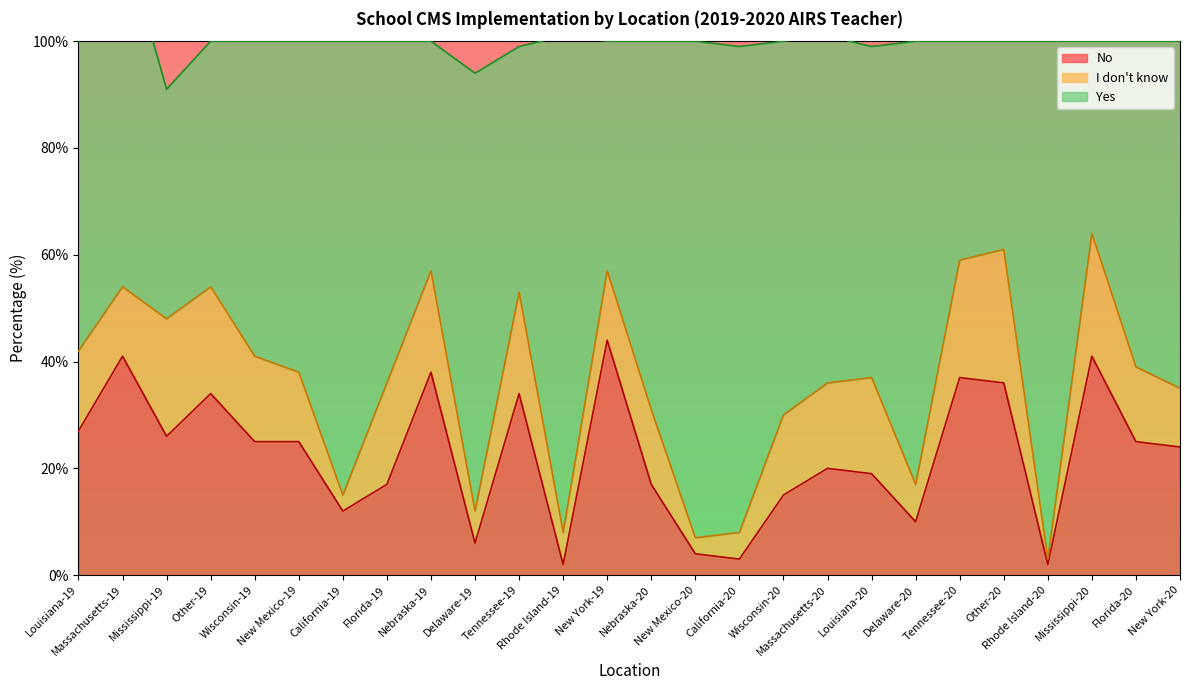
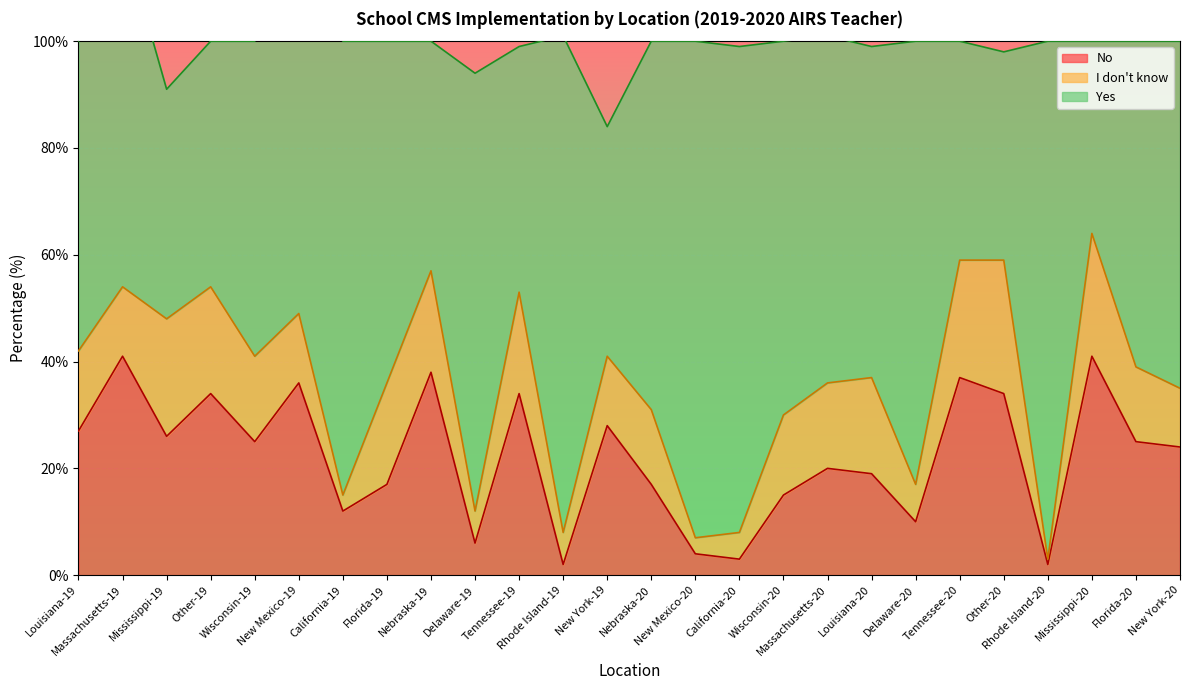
No, New Mexico-19: 25% -> 36%
No, New York-19: 44% -> 28%
No, Other-20: 36% -> 34%
